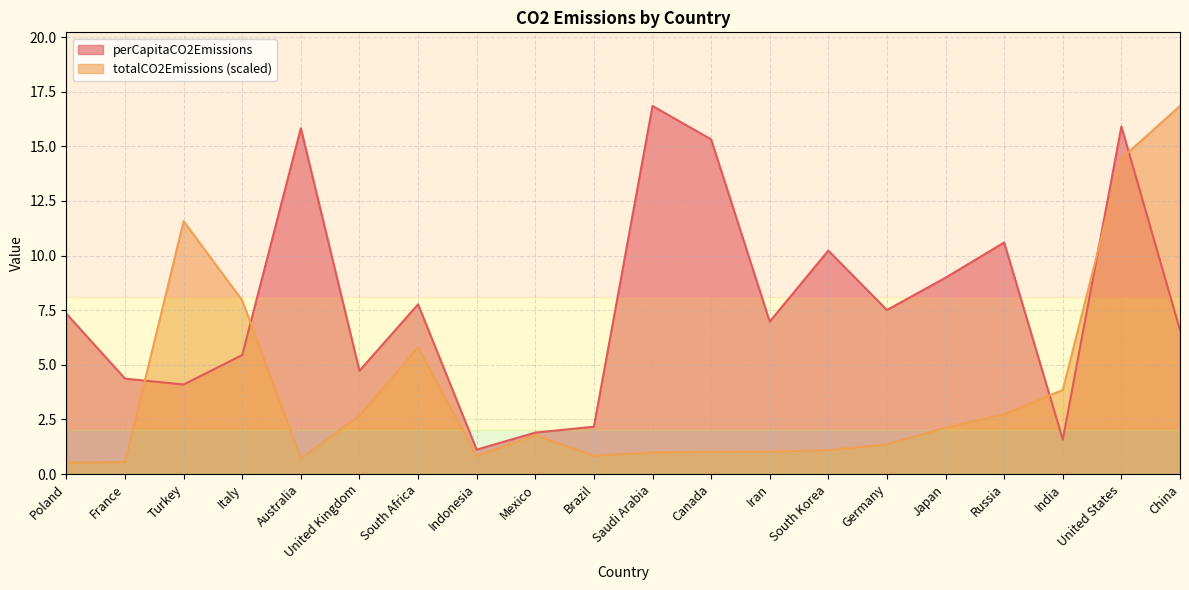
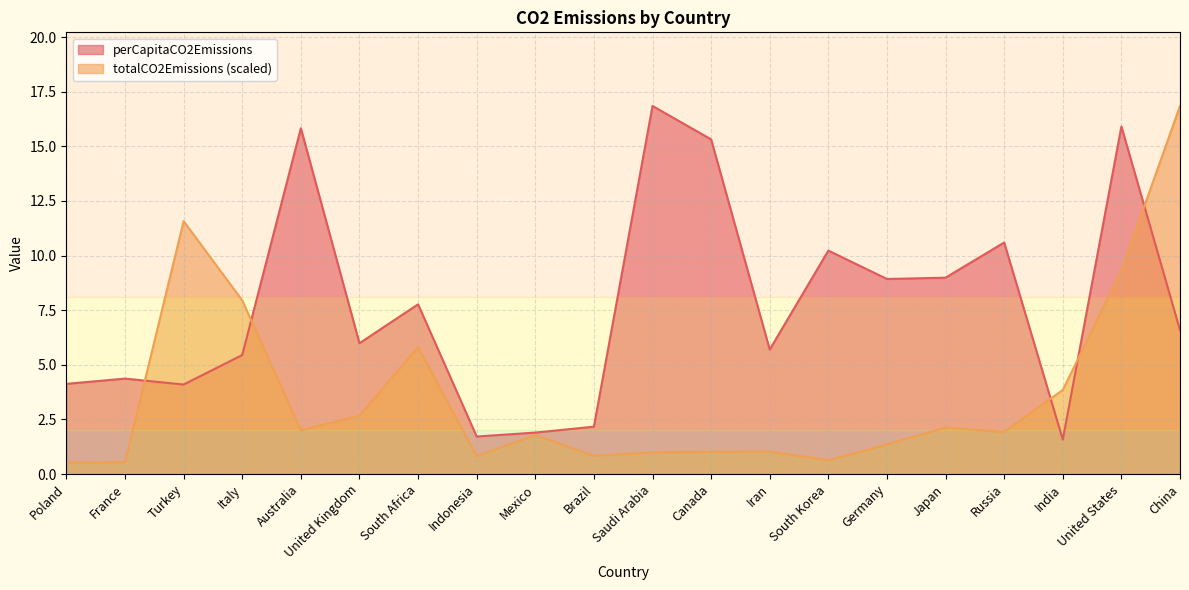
perCapitaCO2Emissions, Poland: 7.3 -> 4.1
totalCO2Emissions (scaled), Australia: 0.7 -> 2.0
perCapitaCO2Emissions, United Kingdom: 4.7 -> 6.0
perCapitaCO2Emissions, Indonesia: 1.1 -> 1.7
perCapitaCO2Emissions, Iran: 7.0 -> 5.7
totalCO2Emissions (scaled), South Korea: 1.1 -> 0.6
perCapitaCO2Emissions, Germany: 7.5 -> 8.9
totalCO2Emissions (scaled), Russia: 2.7 -> 1.9
totalCO2Emissions (scaled), United States: 14.4 -> 9.3
